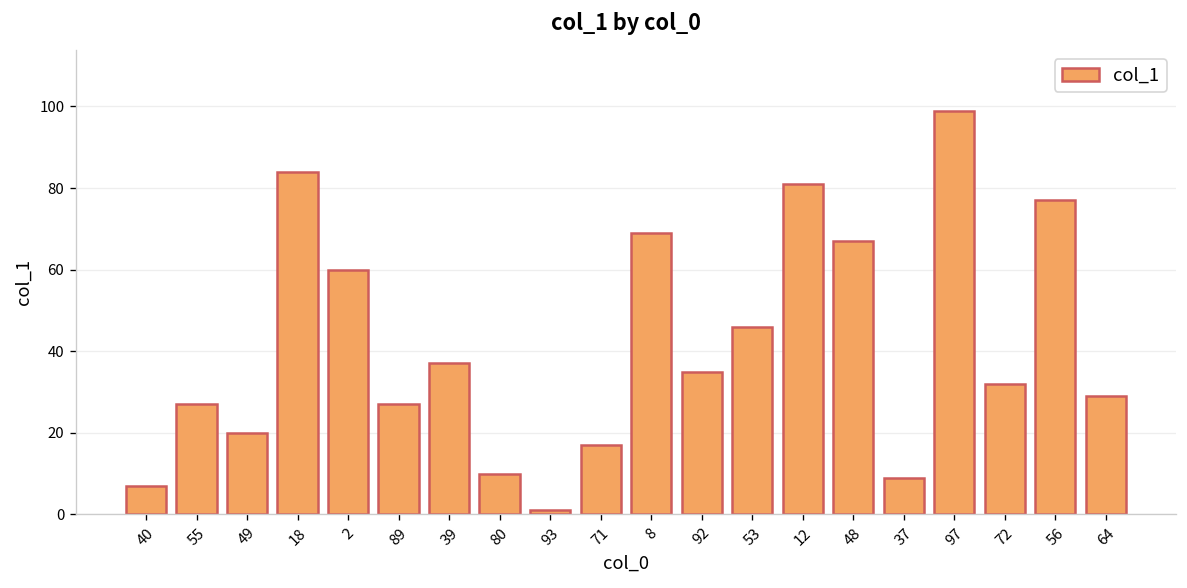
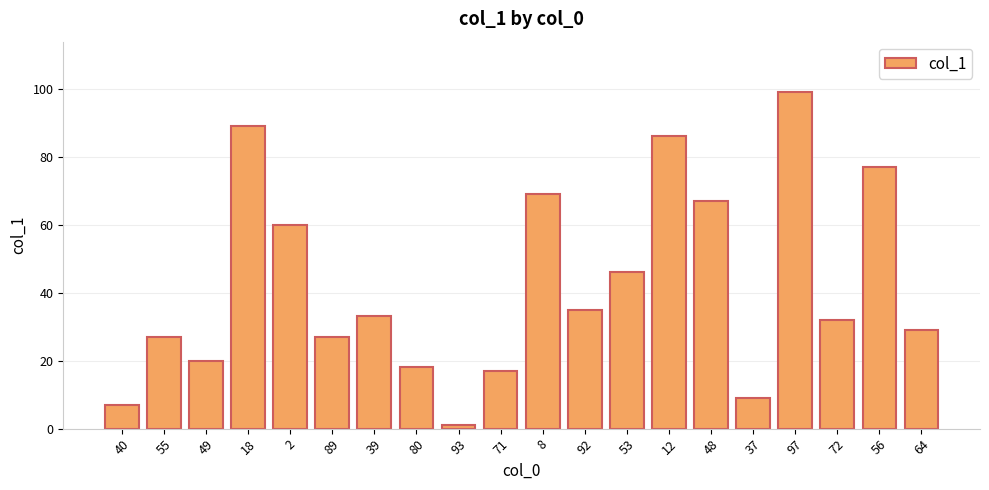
18: 84 -> 89
39: 37 -> 33
80: 10 -> 18
12: 81 -> 86
